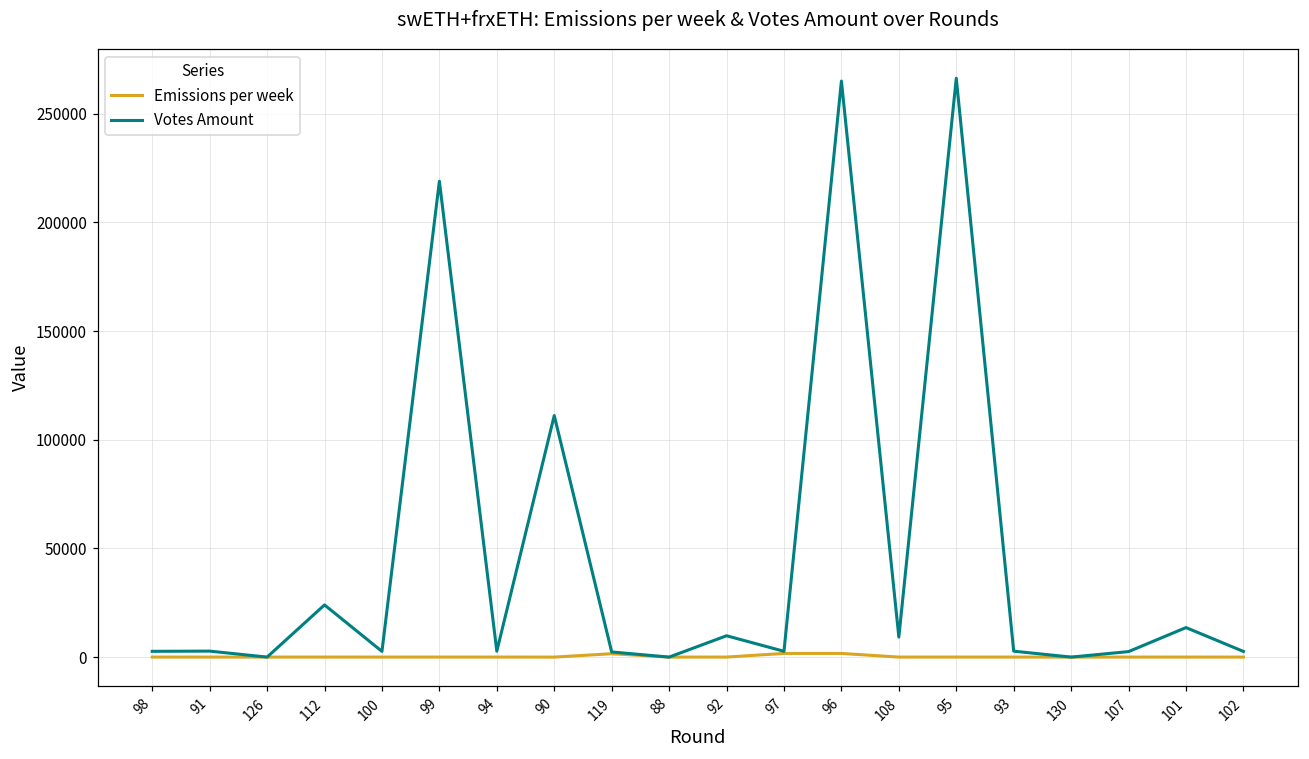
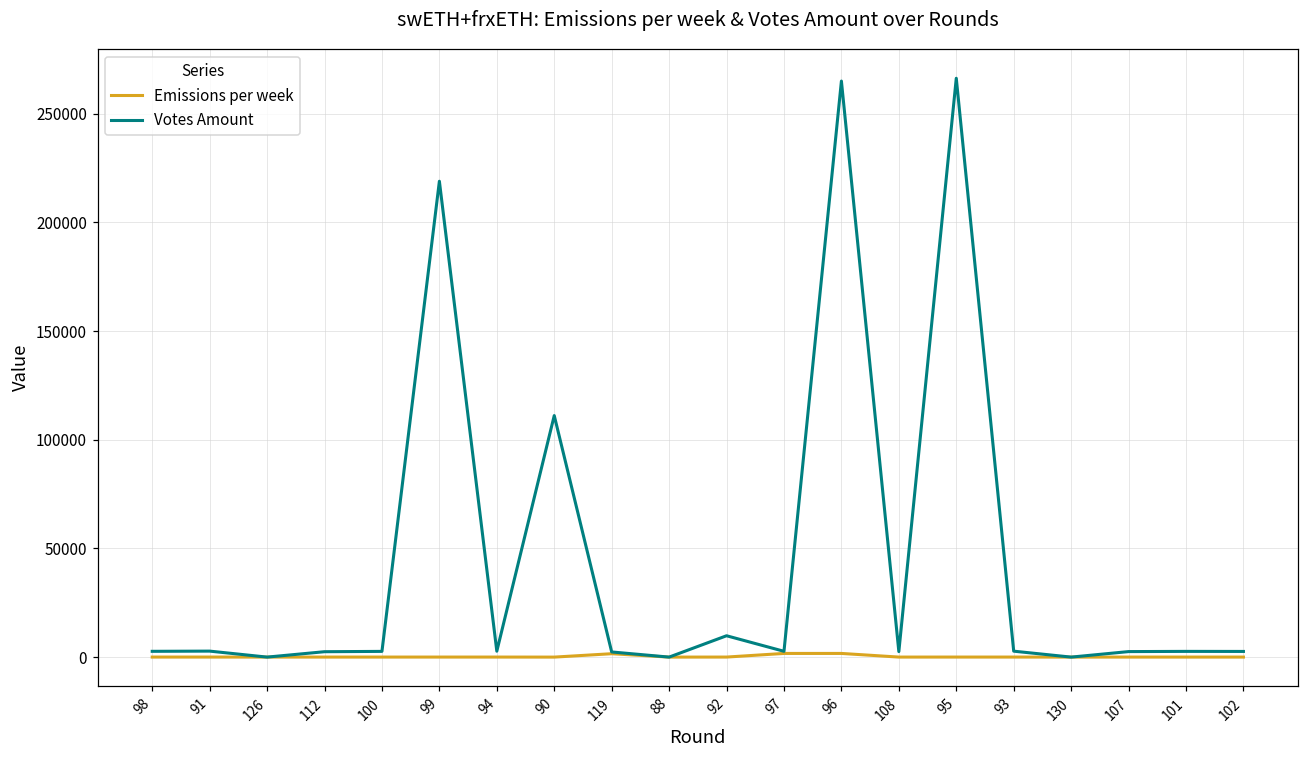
Votes Amount, 112: 24000 -> 2000
Votes Amount, 108: 9000 -> 3000
Votes Amount, 101: 14000 -> 3000
